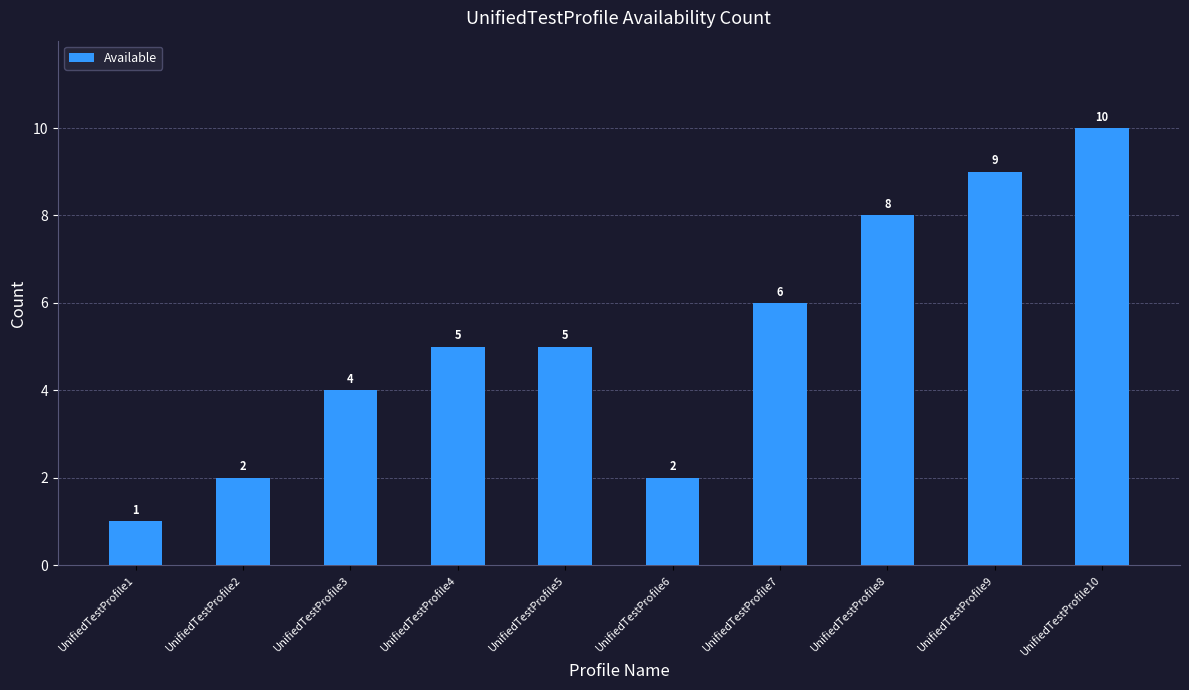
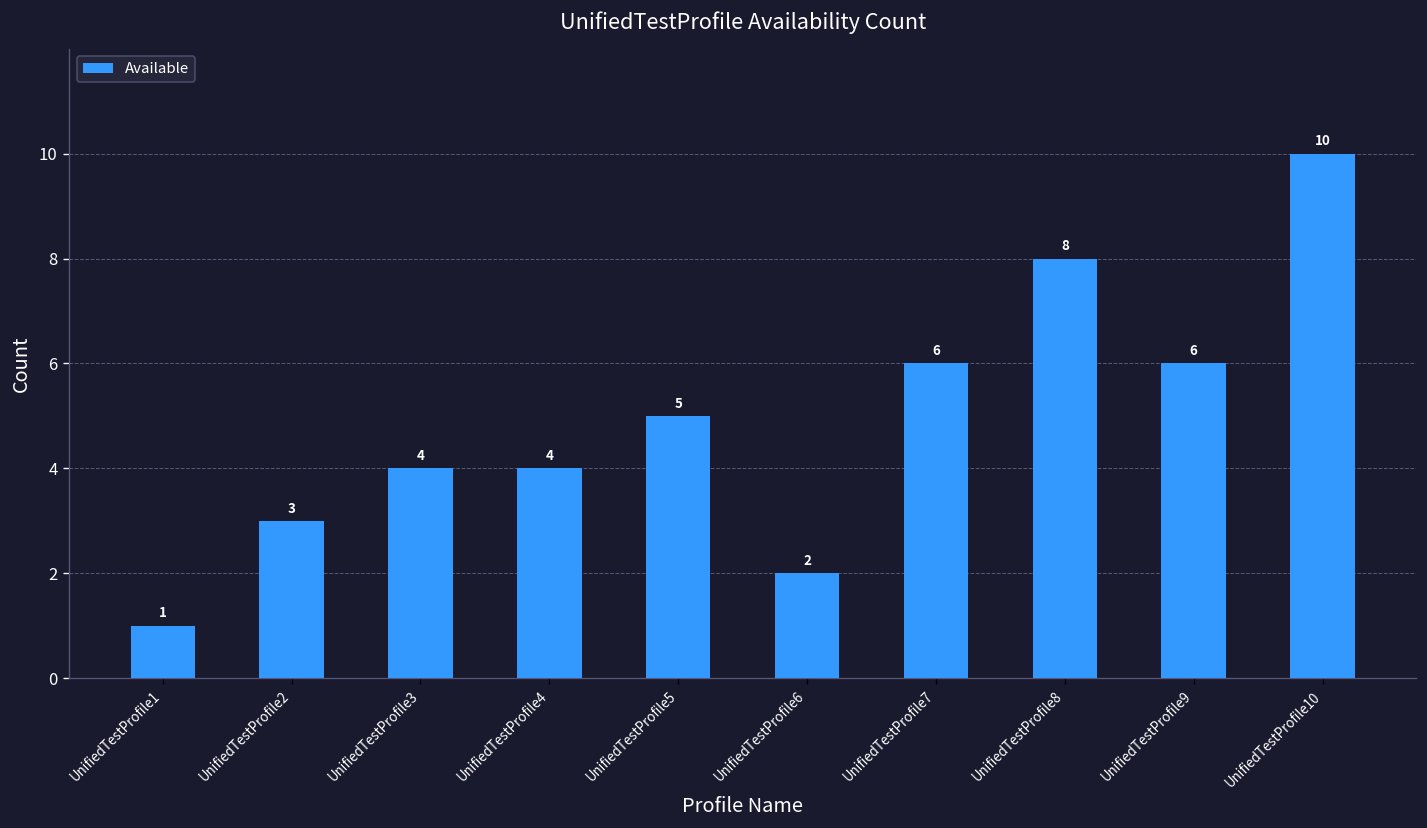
UnifiedTestProfile2: 2 -> 3
UnifiedTestProfile4: 5 -> 4
UnifiedTestProfile9: 9 -> 6
